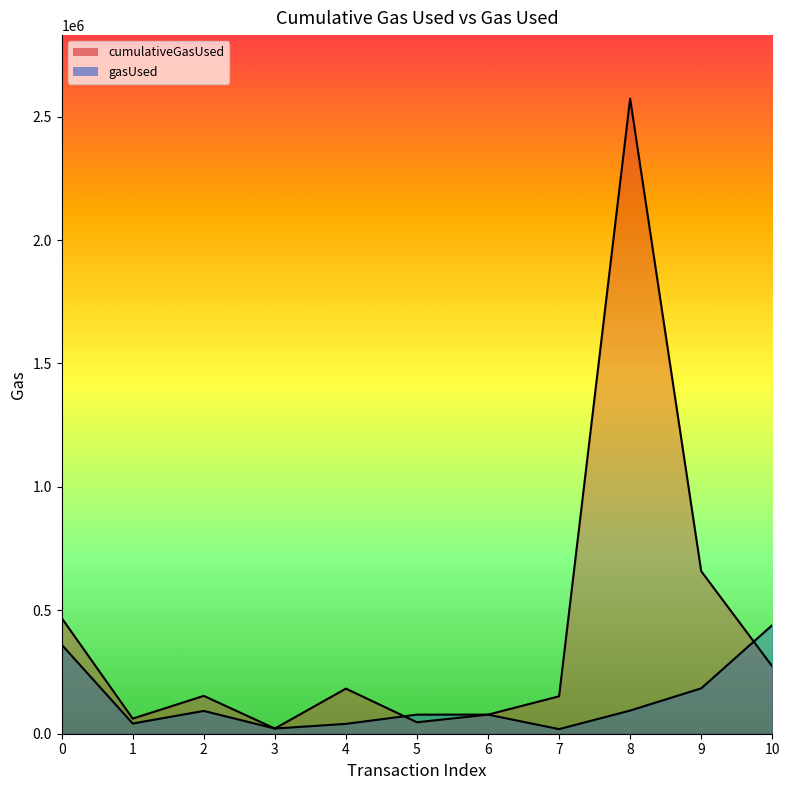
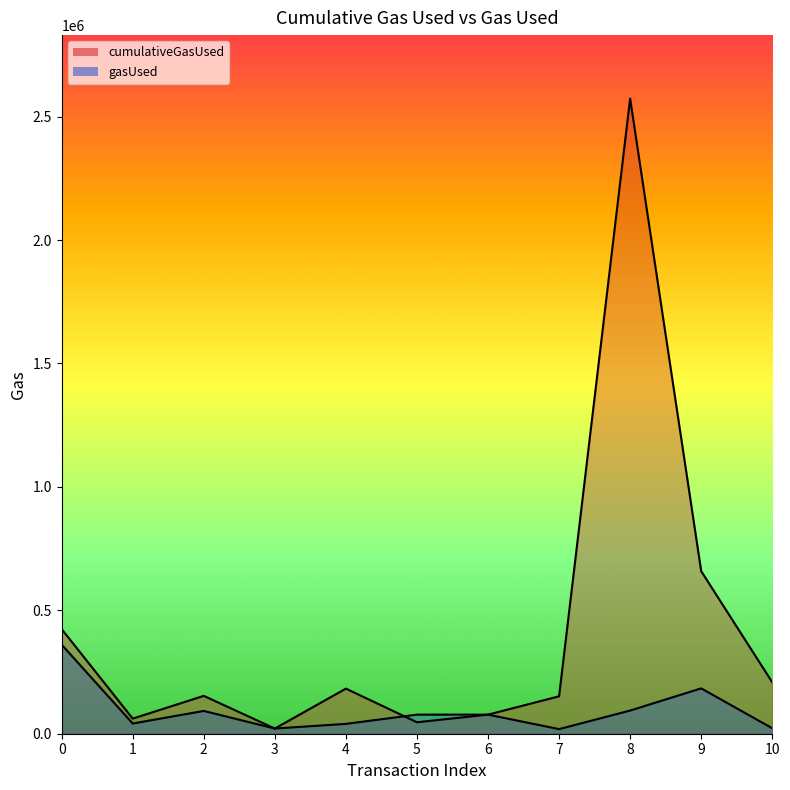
cumulativeGasUsed, 0: 470000 -> 420000
cumulativeGasUsed, 10: 270000 -> 210000
gasUsed, 10: 440000 -> 20000
